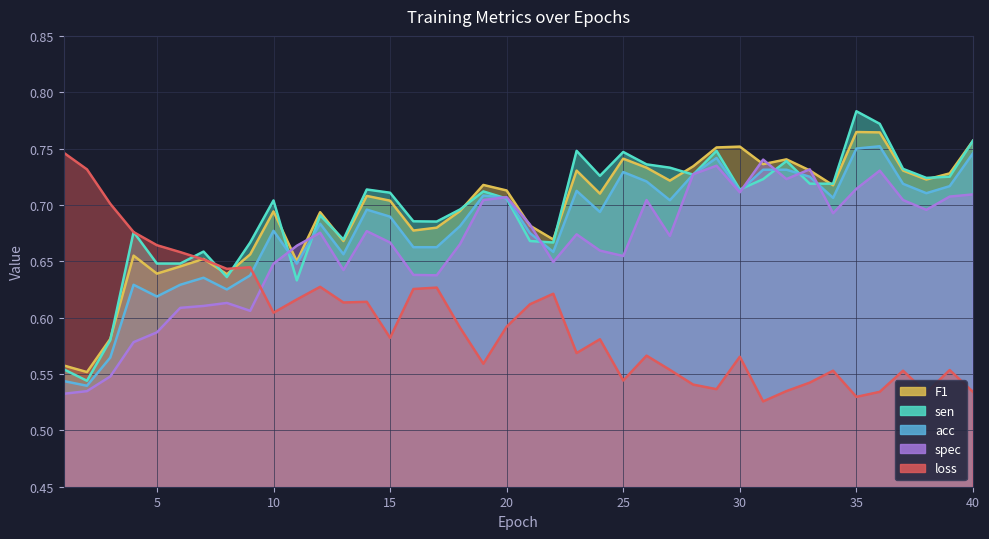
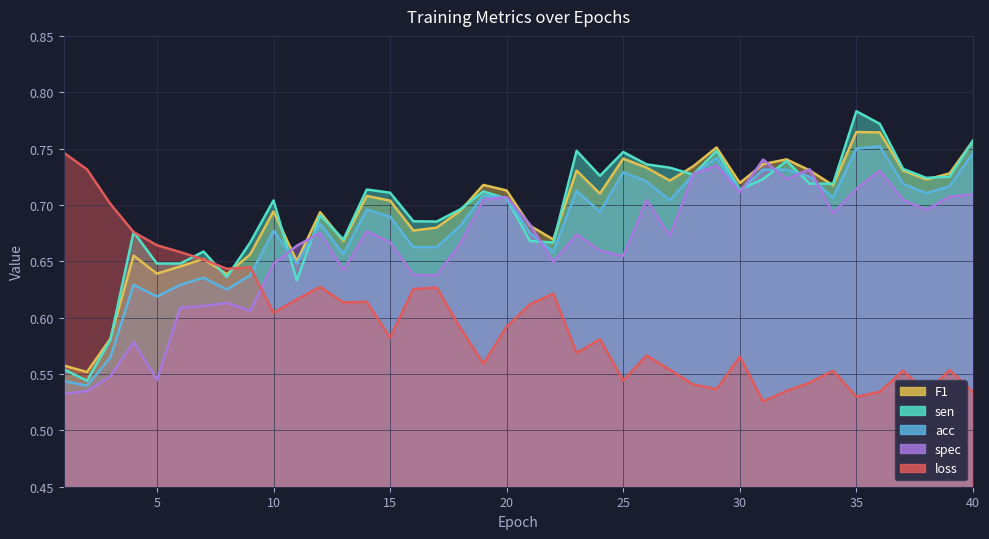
spec, 5: 0.587 -> 0.545
F1, 30: 0.752 -> 0.720
